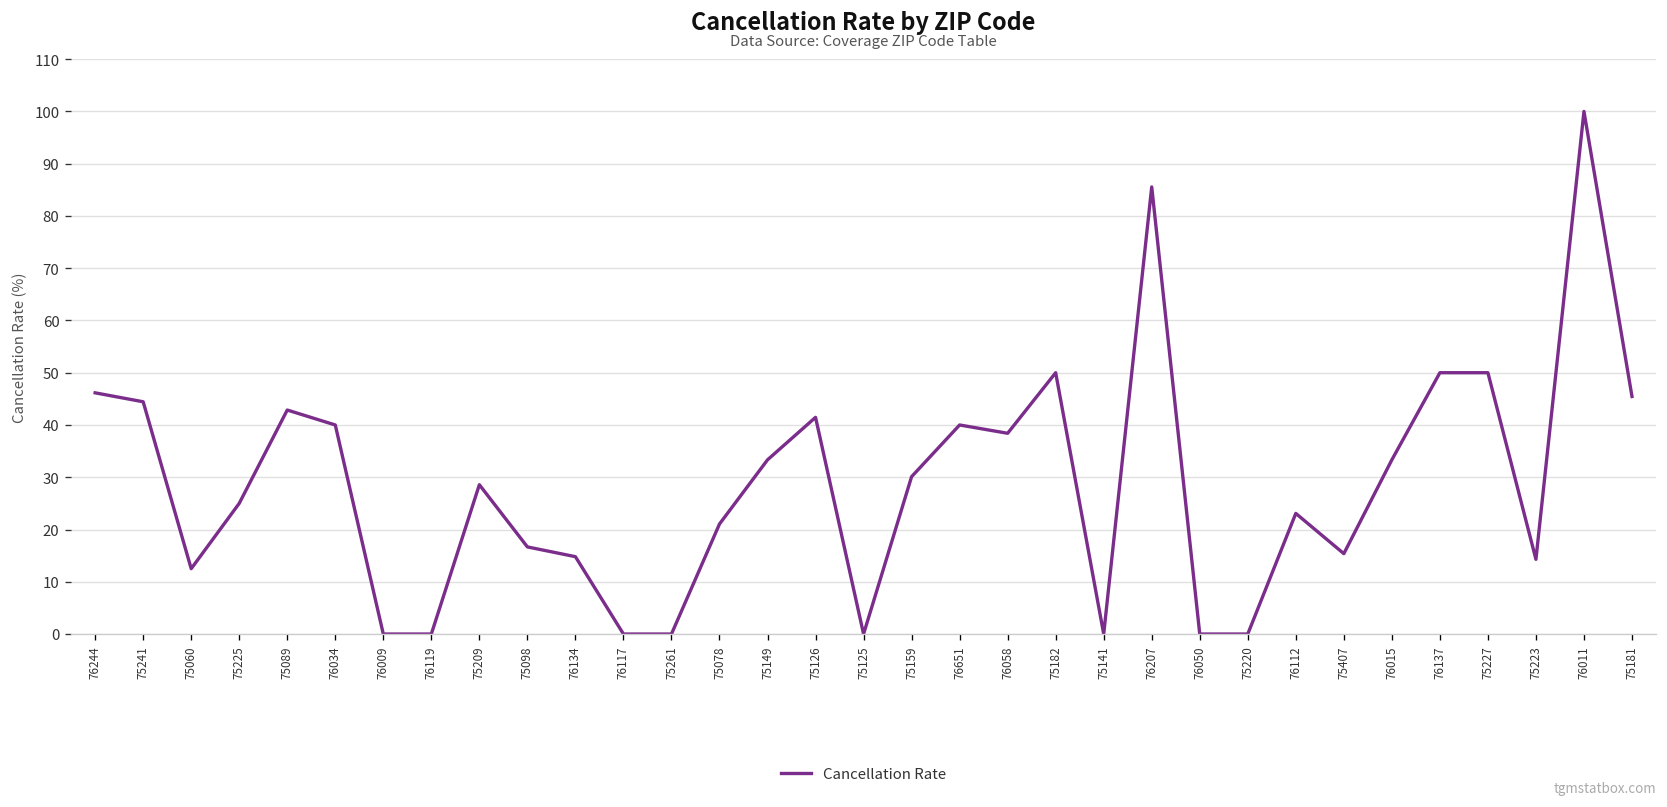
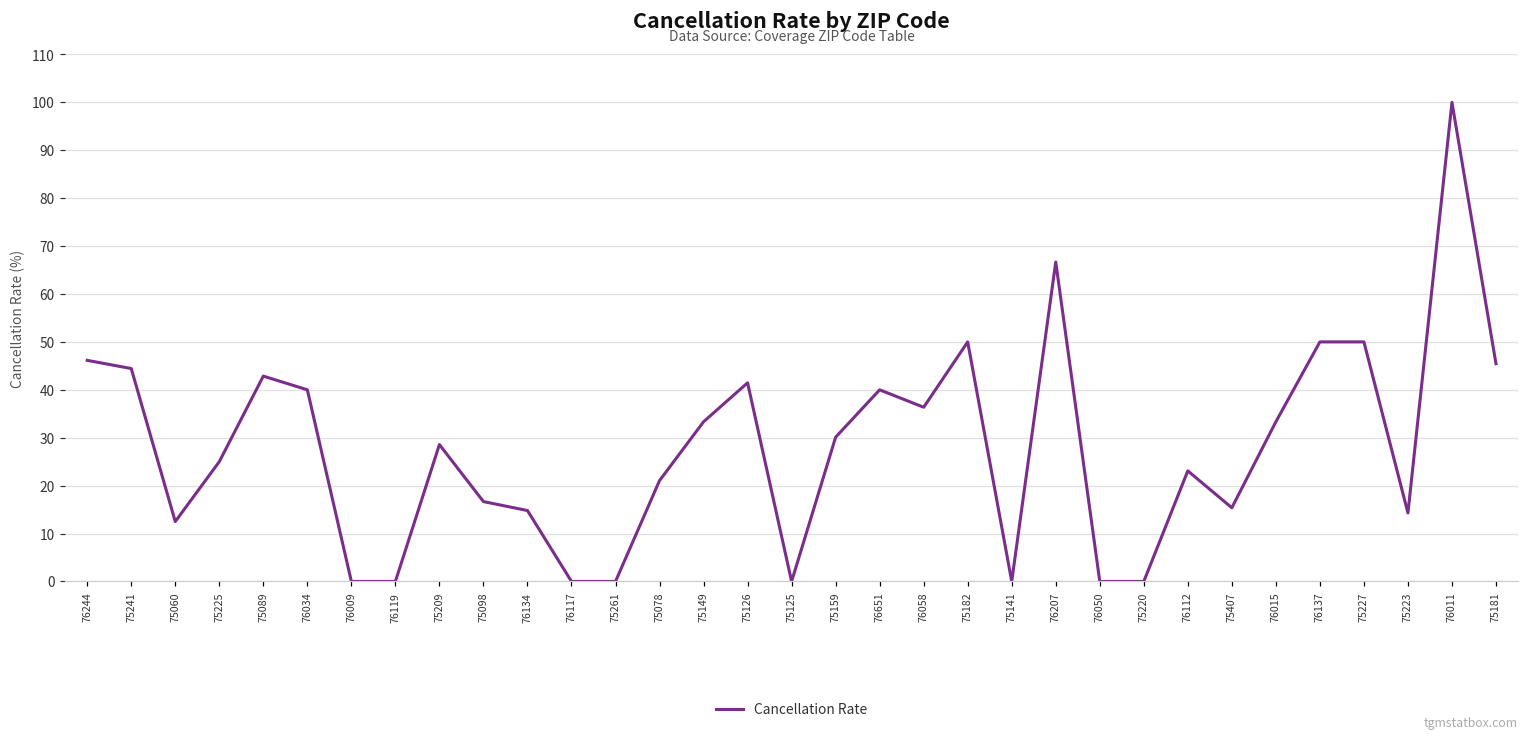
76058: 38 -> 36
76207: 86 -> 67
